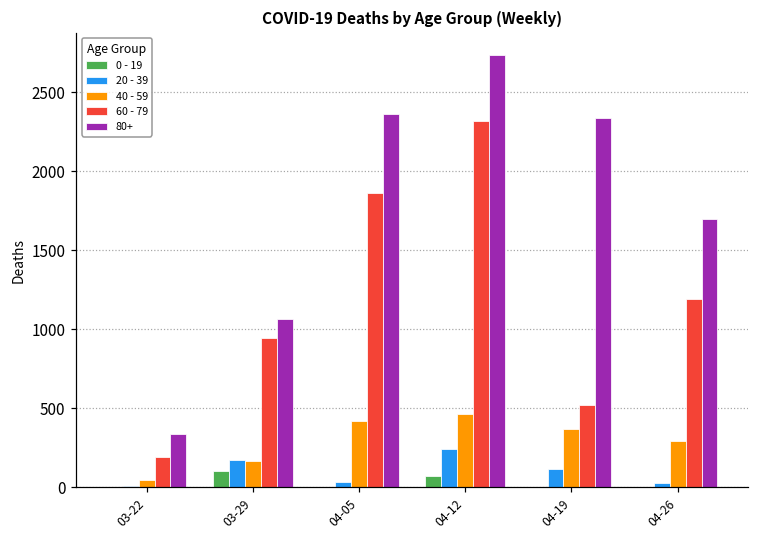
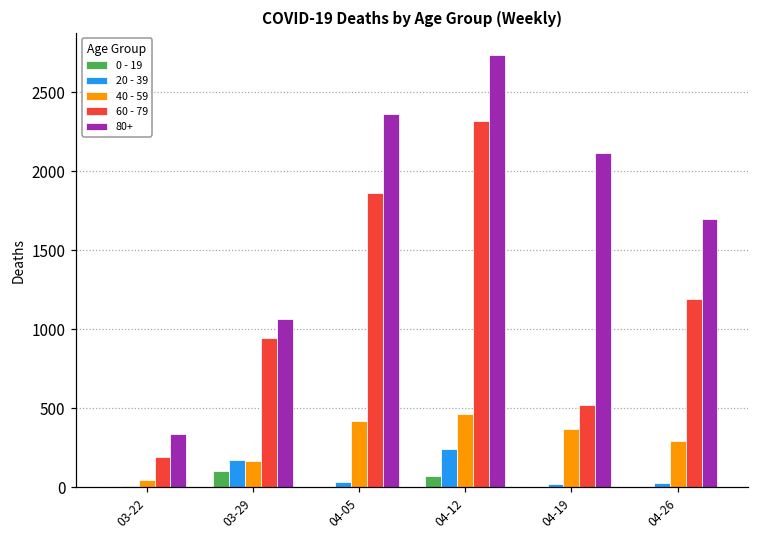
20 - 39, 04-19: 110 -> 20
80+, 04-19: 2340 -> 2120
